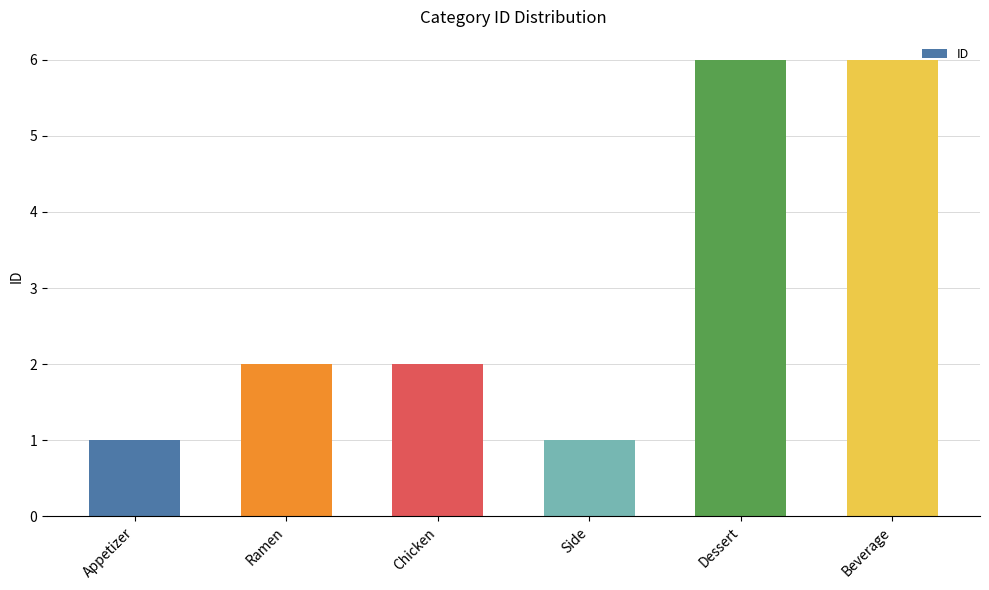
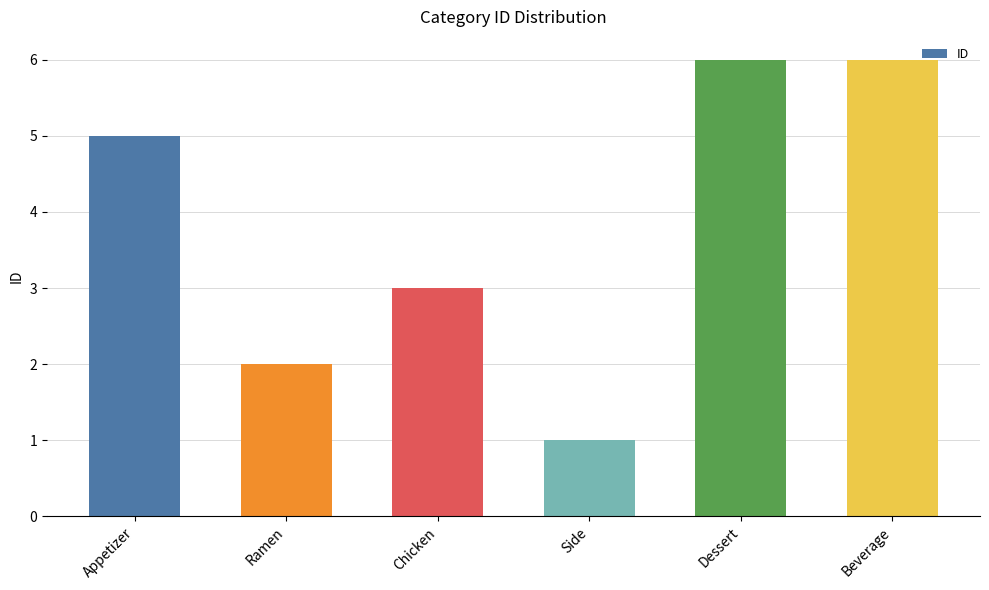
Appetizer: 1 -> 5
Chicken: 2 -> 3
